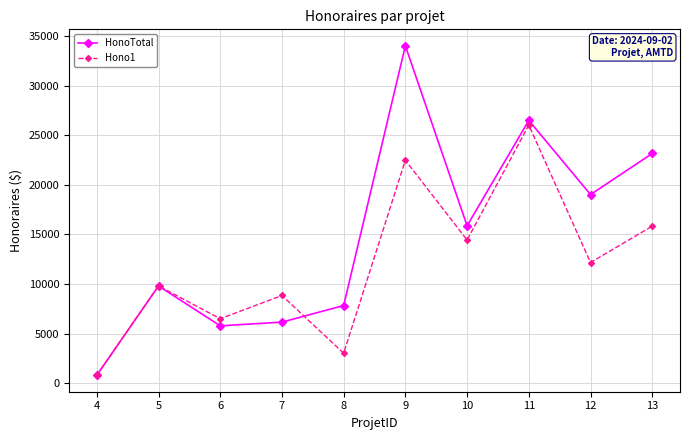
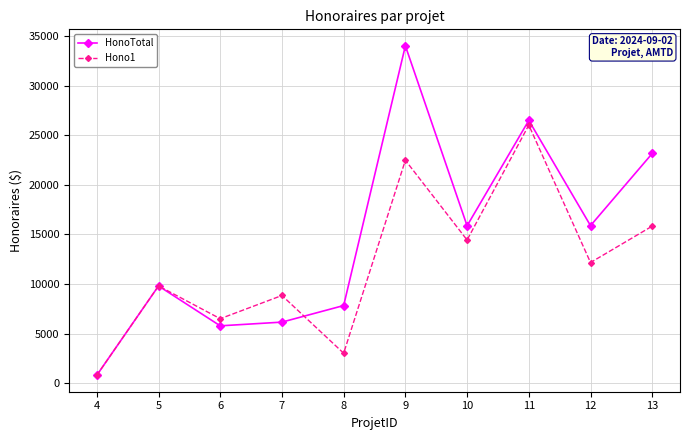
HonoTotal, 12: 19000 -> 16000
